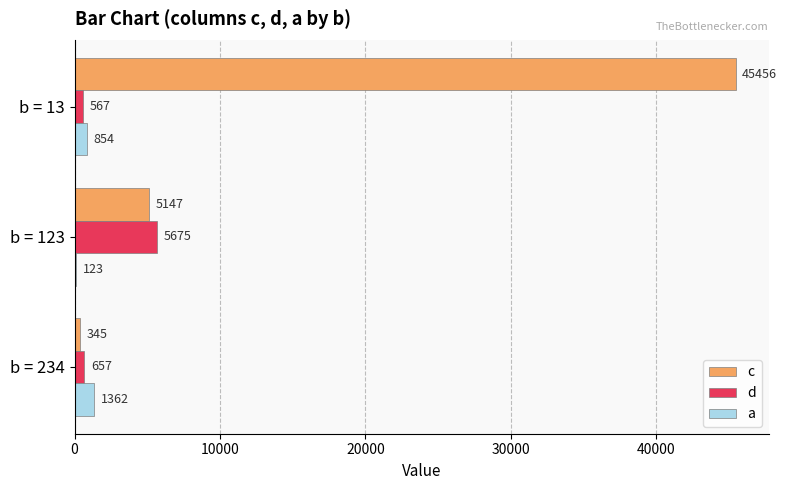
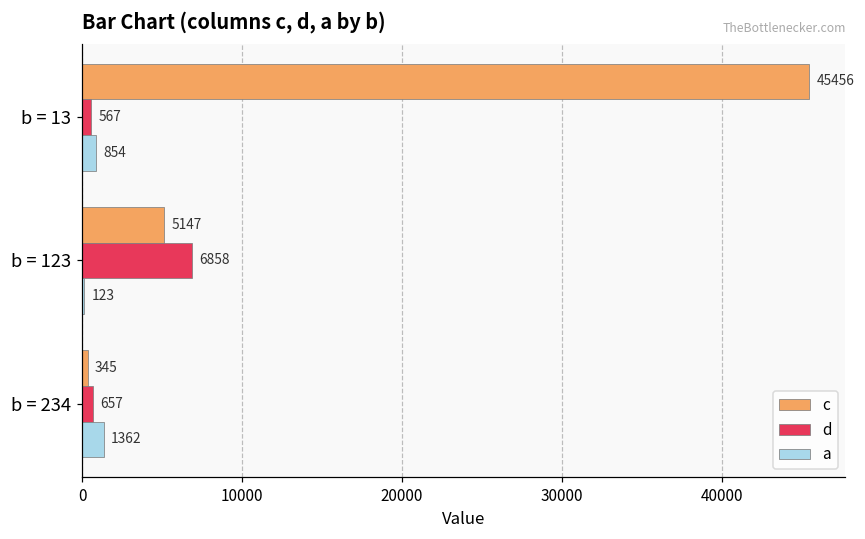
d, b = 123: 5675 -> 6858
